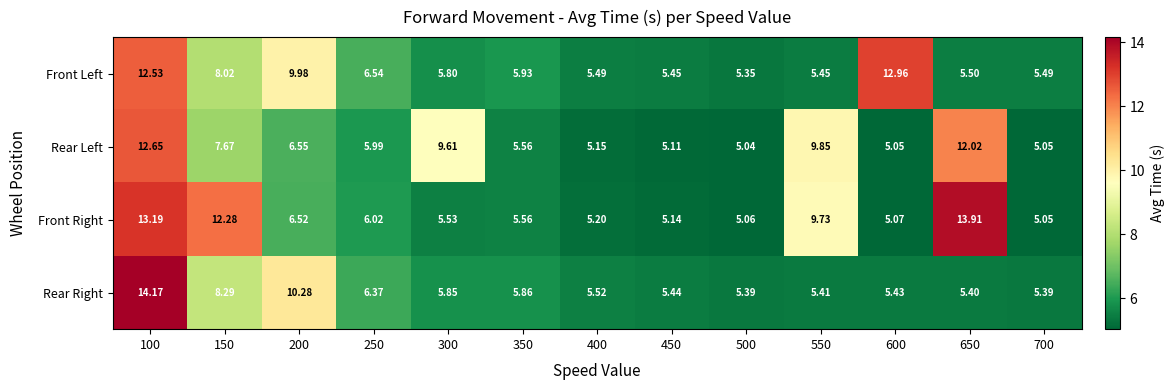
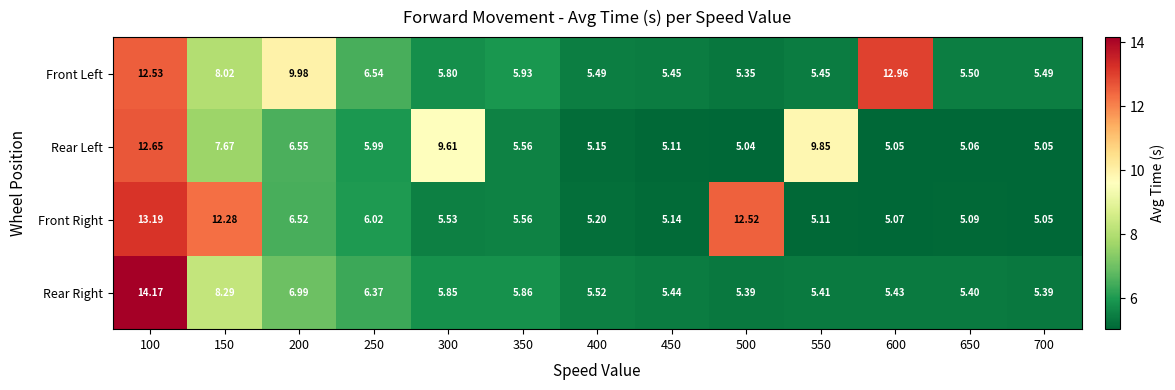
Rear Left, 650: 12.02 -> 5.06
Front Right, 500: 5.06 -> 12.52
Front Right, 550: 9.73 -> 5.11
Front Right, 650: 13.91 -> 5.09
Rear Right, 200: 10.28 -> 6.99
